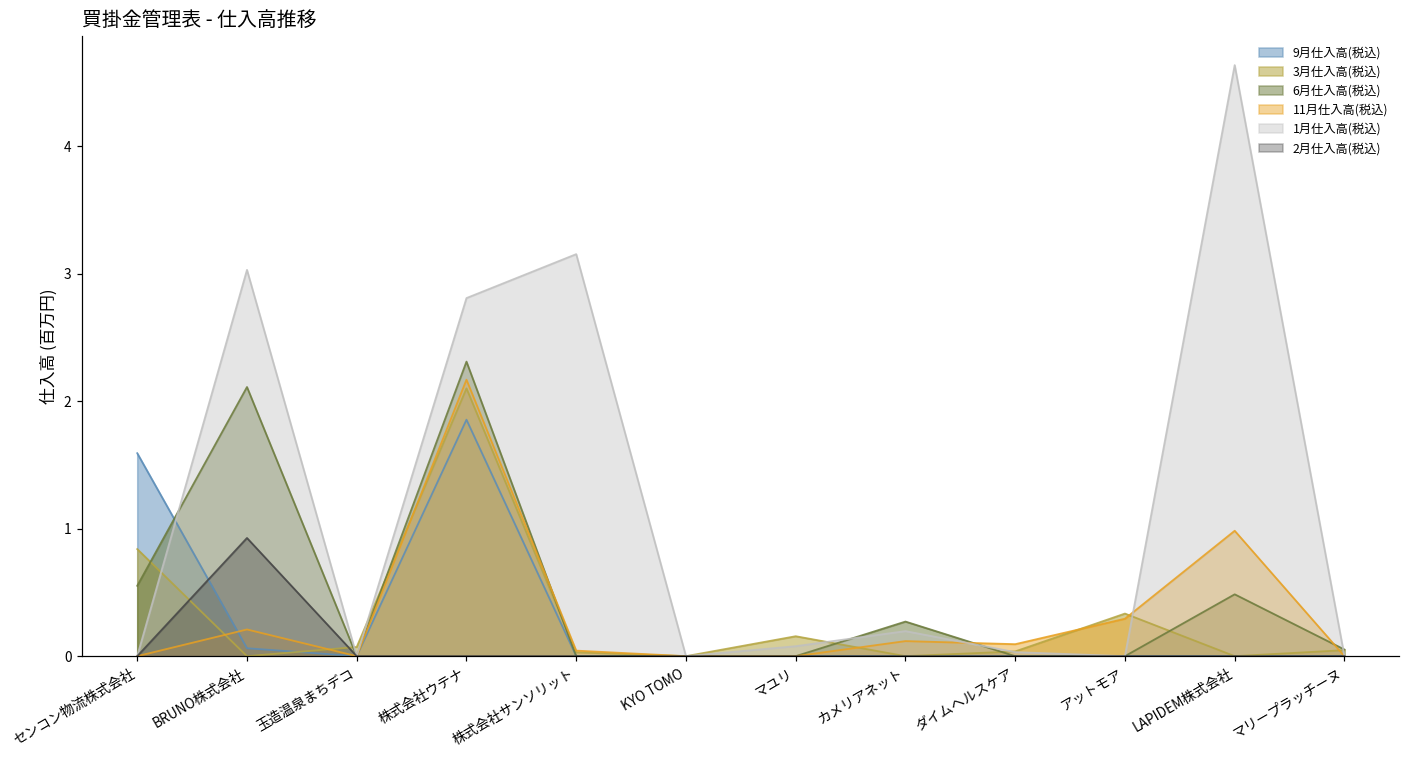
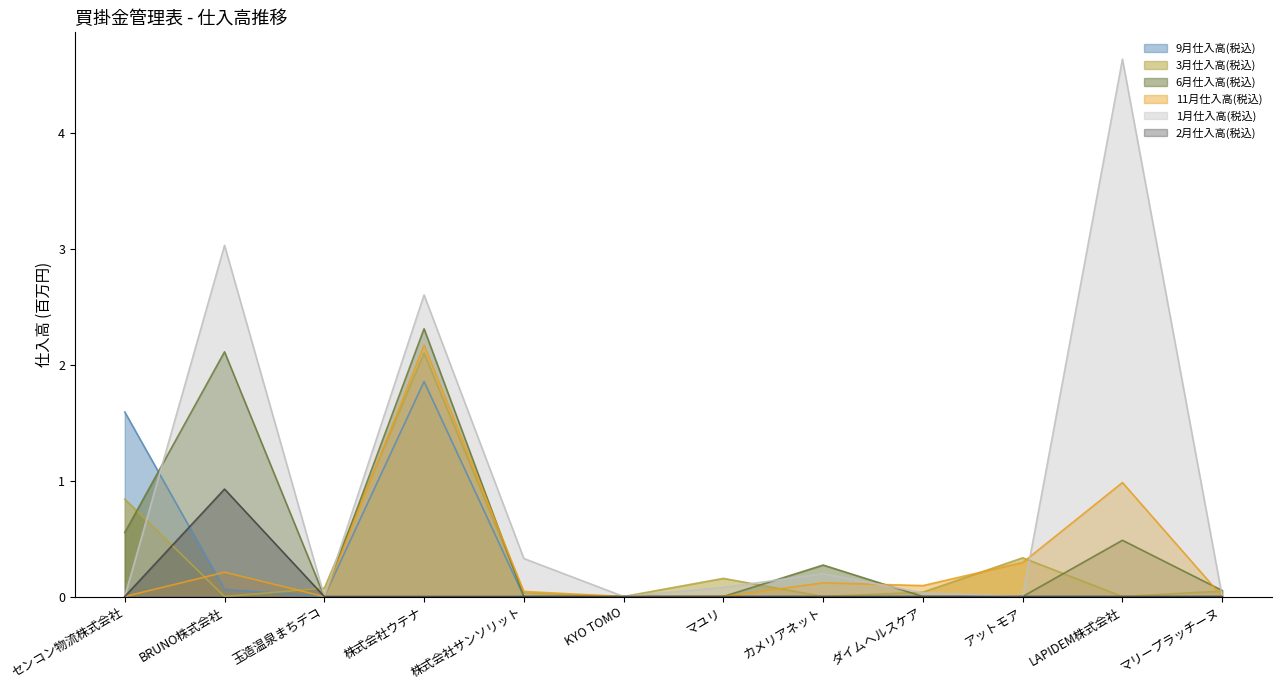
1月仕入高(税込), 株式会社ウテナ: 2.81 -> 2.60
1月仕入高(税込), 株式会社サンソリット: 3.15 -> 0.33
